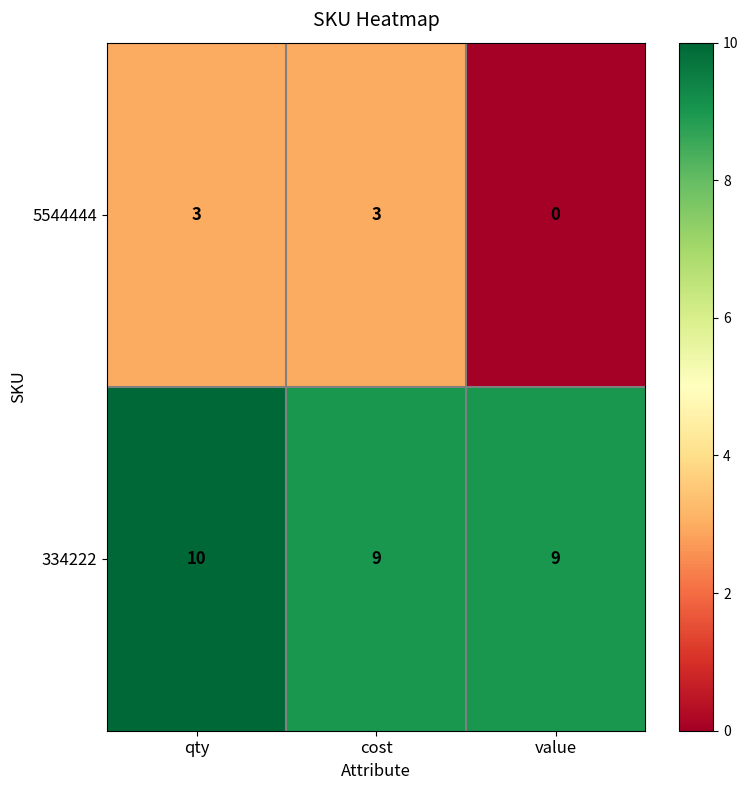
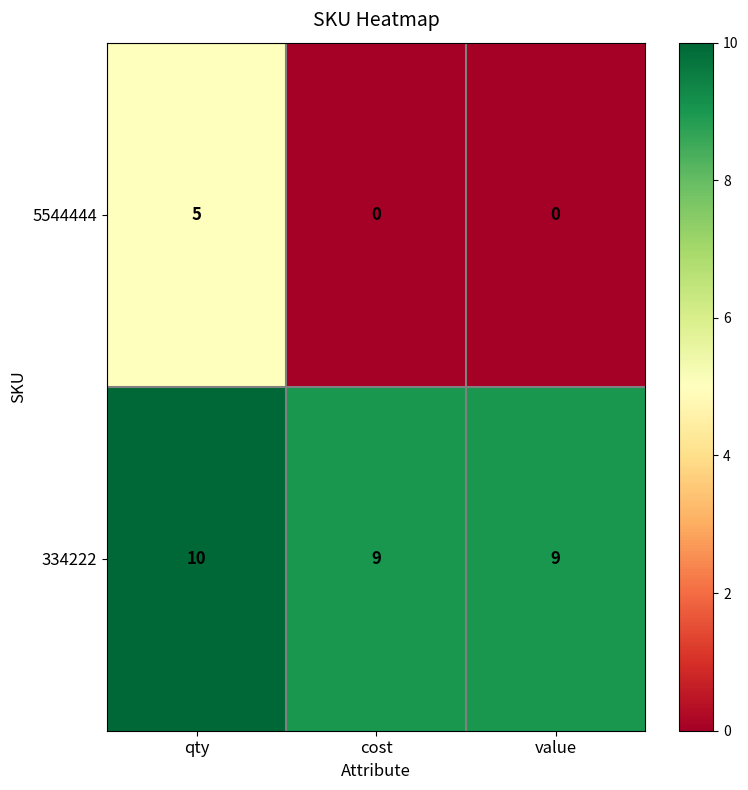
5544444, qty: 3 -> 5
5544444, cost: 3 -> 0
